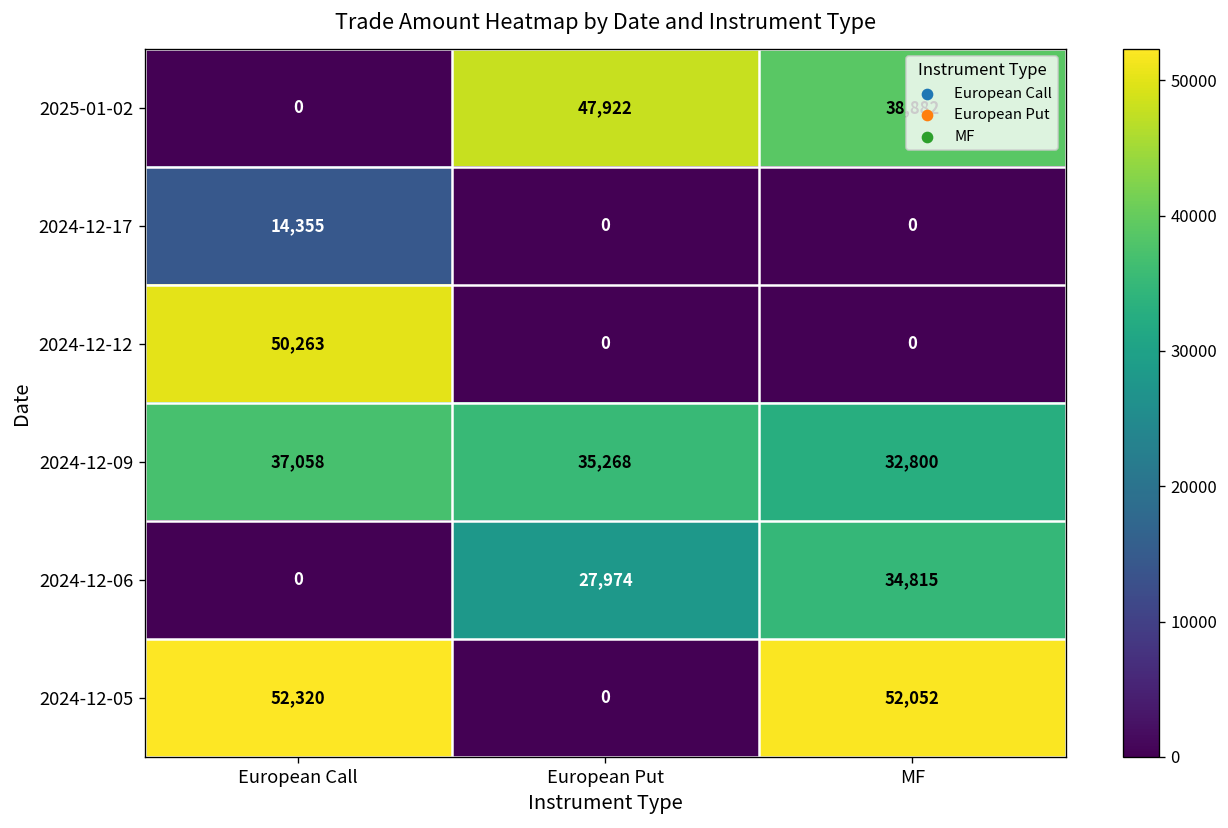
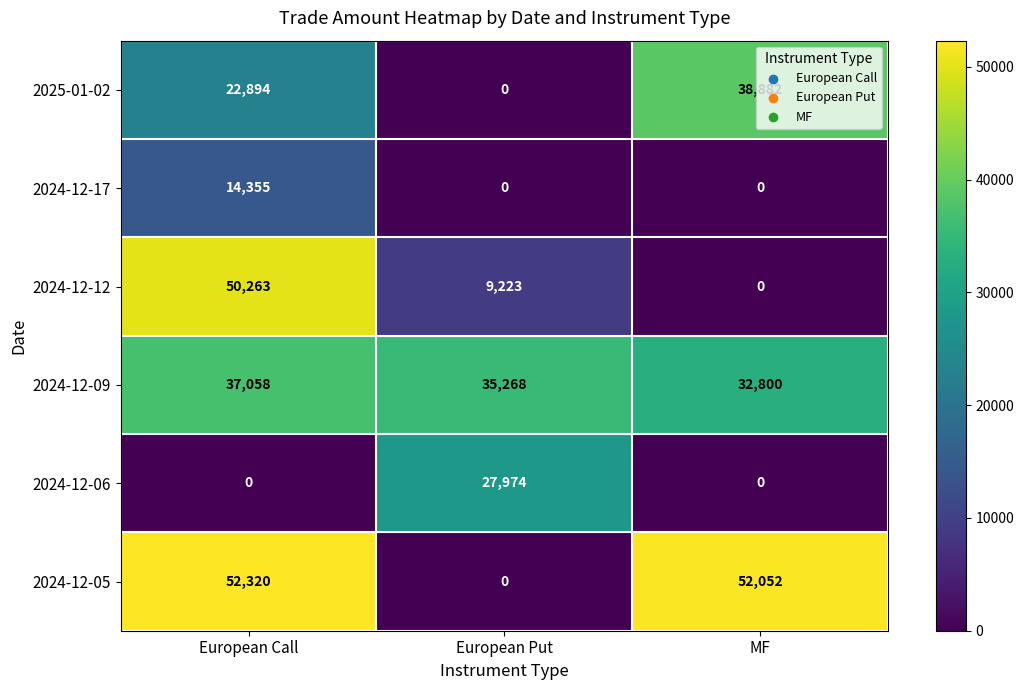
2025-01-02, European Call: 0 -> 22,894
2025-01-02, European Put: 47,922 -> 0
2024-12-12, European Put: 0 -> 9,223
2024-12-06, MF: 34,815 -> 0
